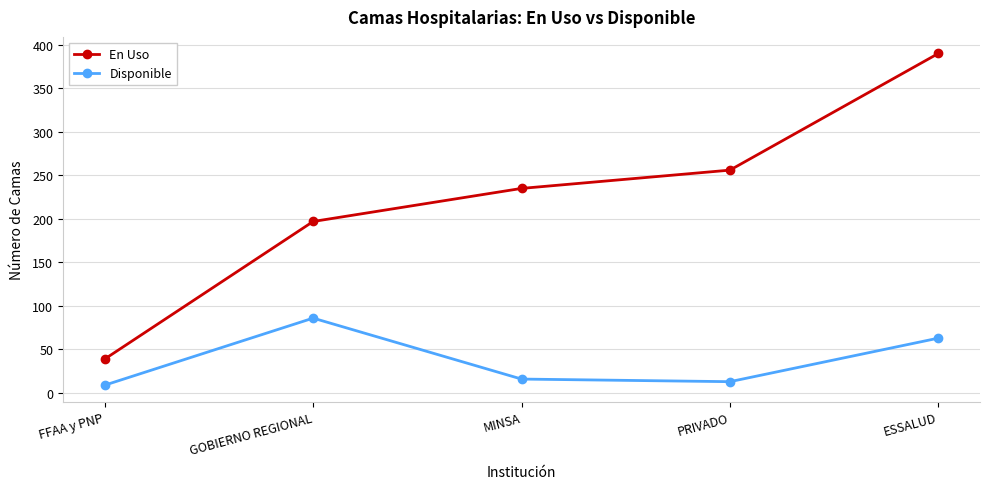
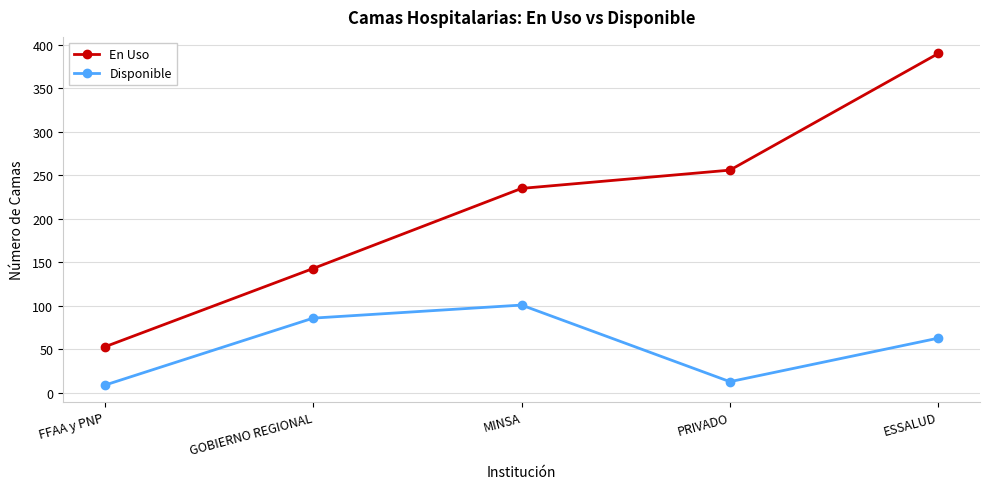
En Uso, FFAA y PNP: 40 -> 50
En Uso, GOBIERNO REGIONAL: 200 -> 140
Disponible, MINSA: 20 -> 100
